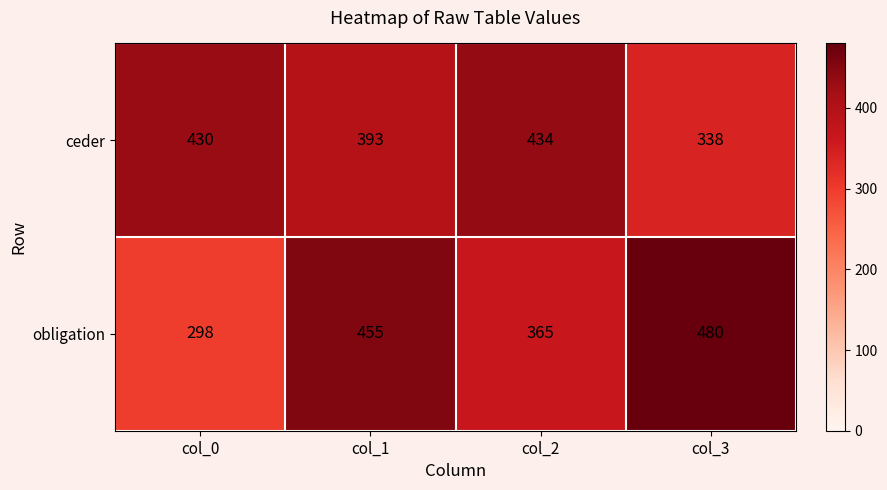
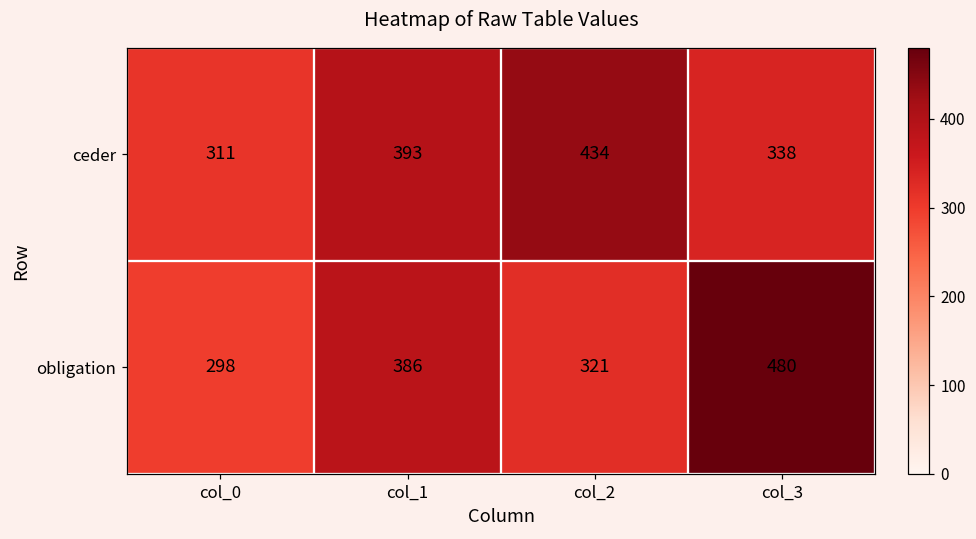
ceder, col_0: 430 -> 311
obligation, col_1: 455 -> 386
obligation, col_2: 365 -> 321
